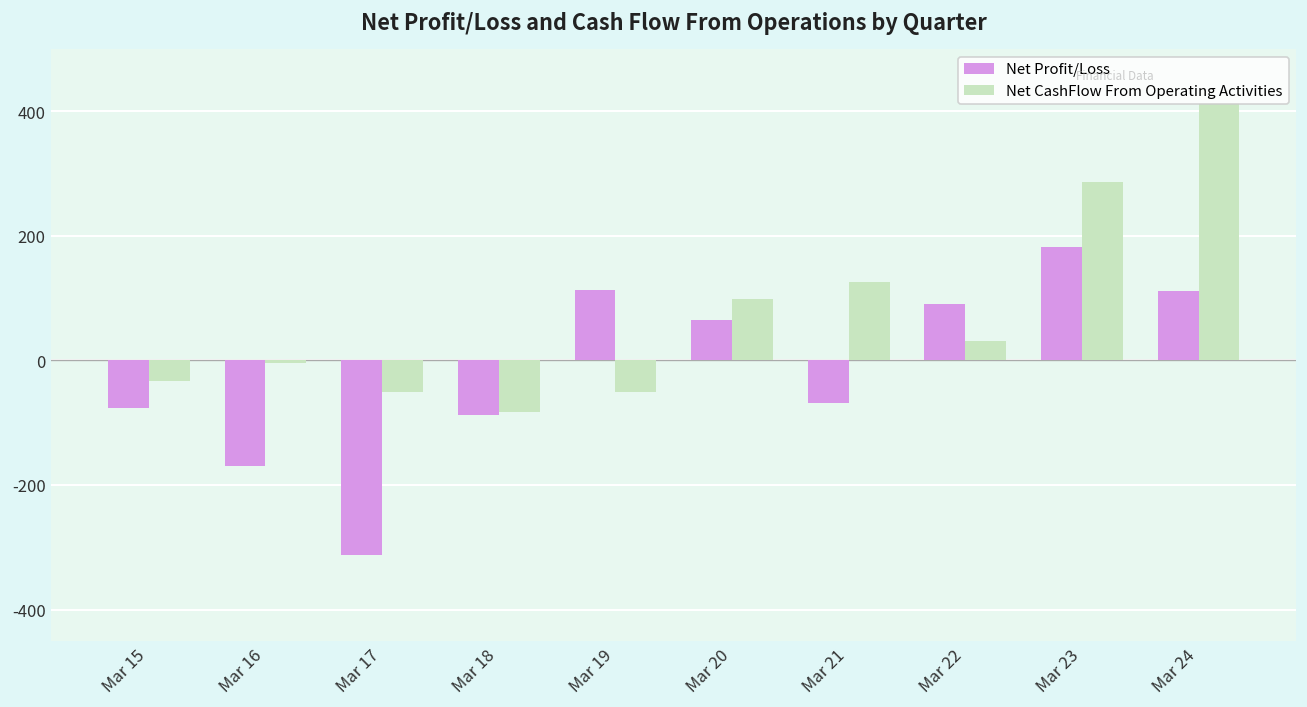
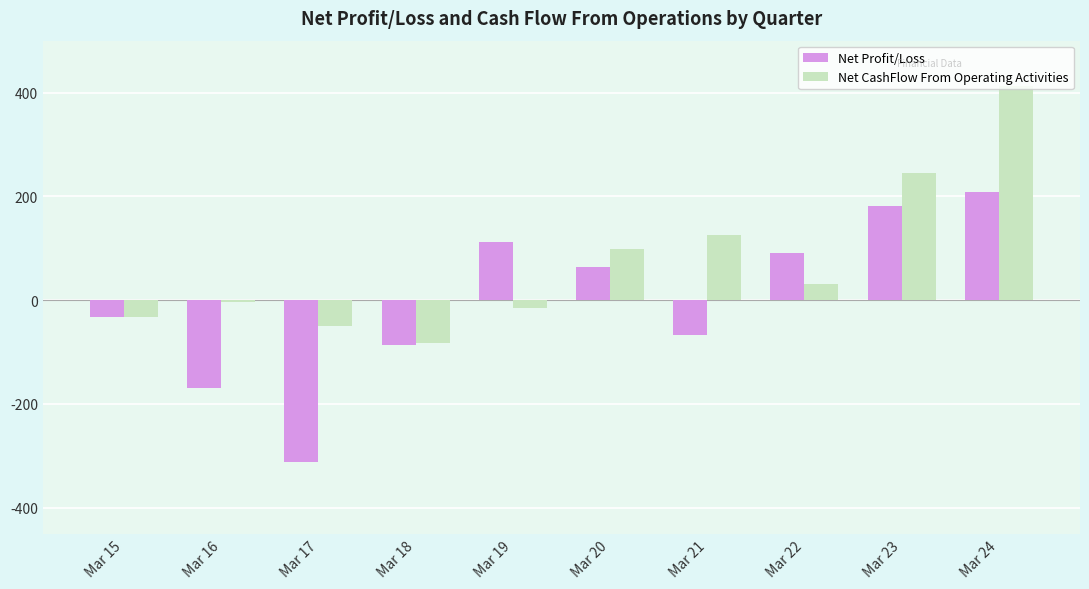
Net Profit/Loss, Mar 15: -80 -> -30
Net CashFlow From Operating Activities, Mar 19: -50 -> -10
Net CashFlow From Operating Activities, Mar 23: 290 -> 250
Net Profit/Loss, Mar 24: 110 -> 210
